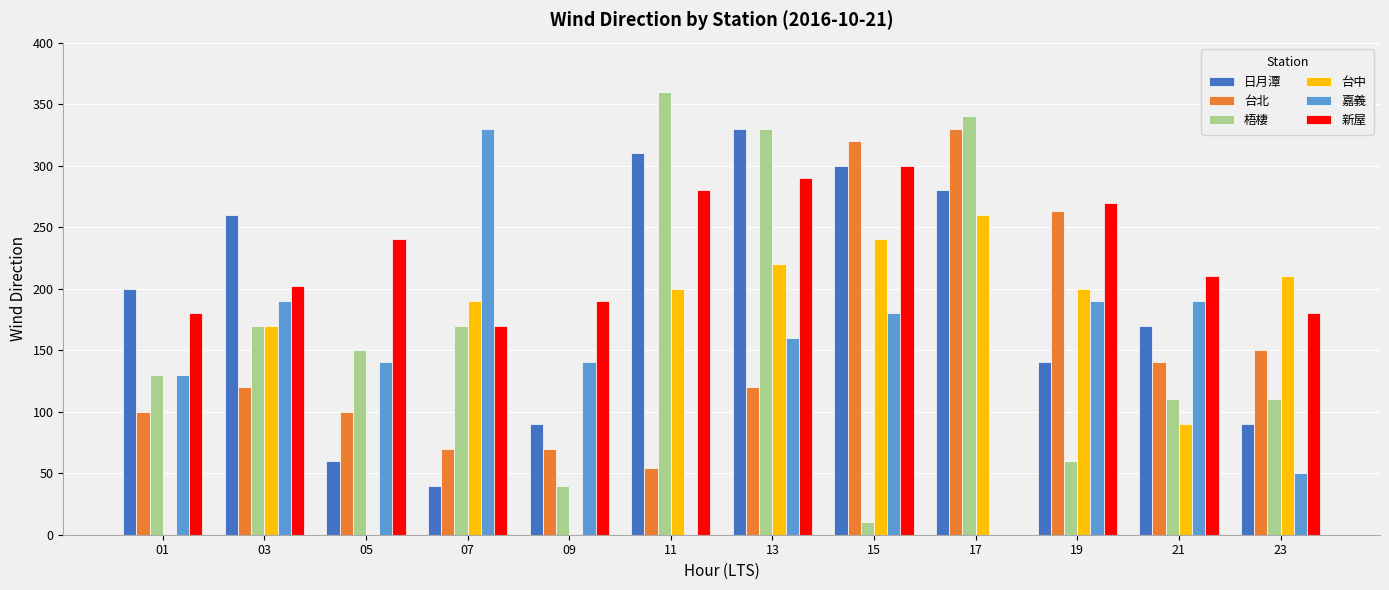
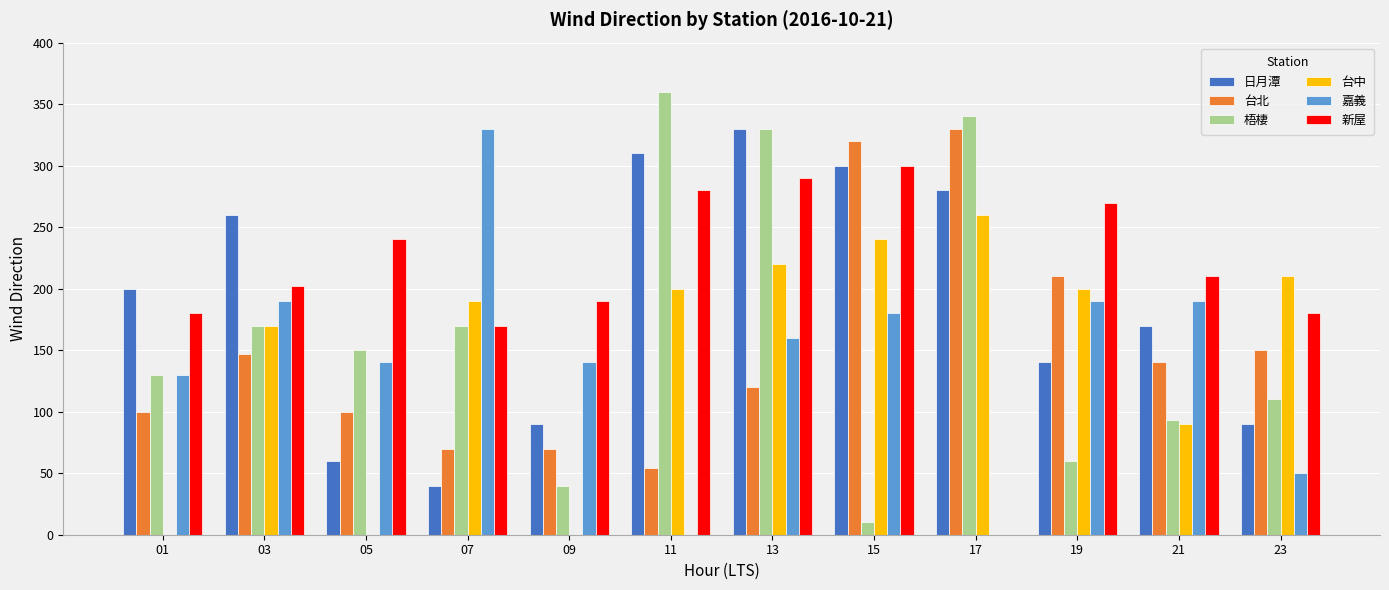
台北, 03: 120 -> 147
台北, 19: 263 -> 210
梧棲, 21: 110 -> 93
